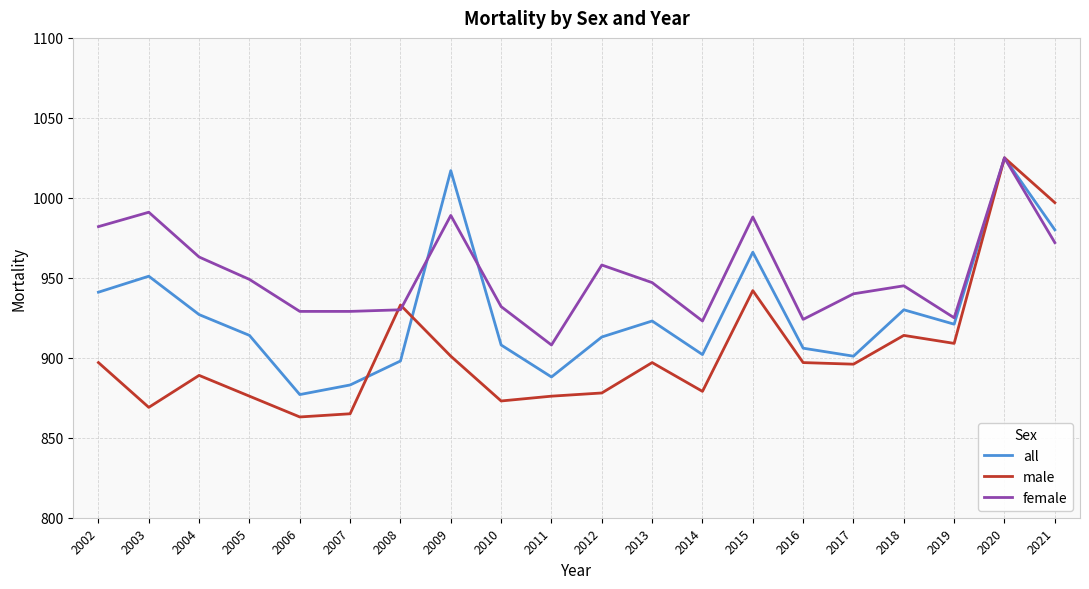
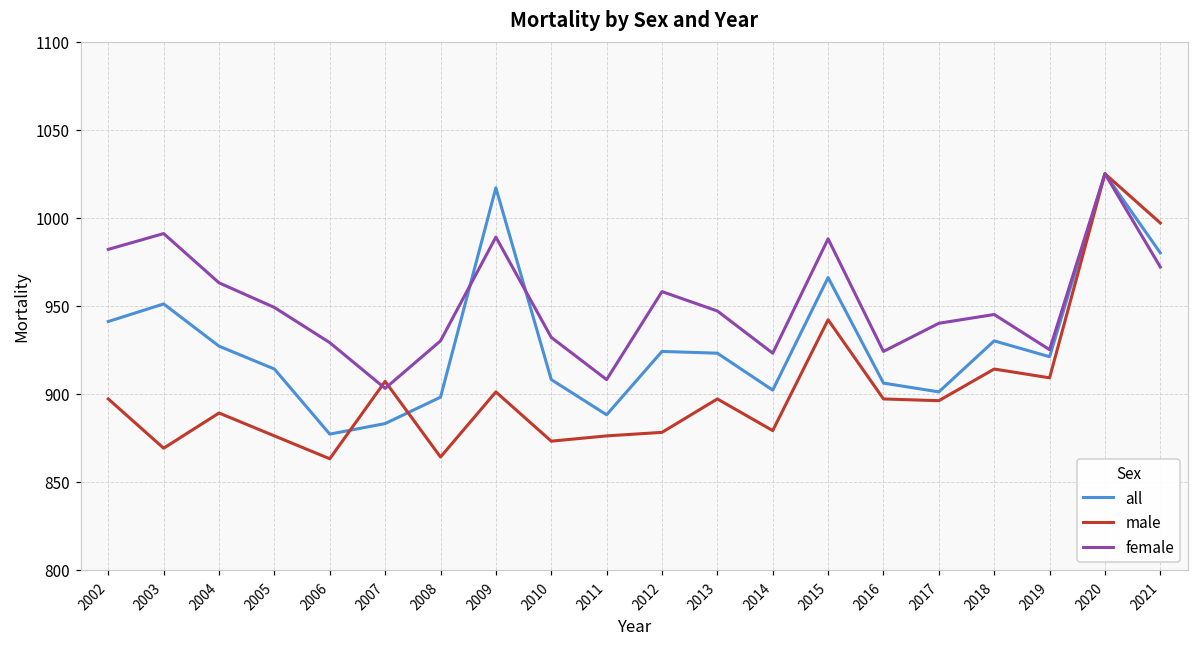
male, 2007: 865 -> 907
female, 2007: 929 -> 903
male, 2008: 933 -> 864
all, 2012: 913 -> 924
